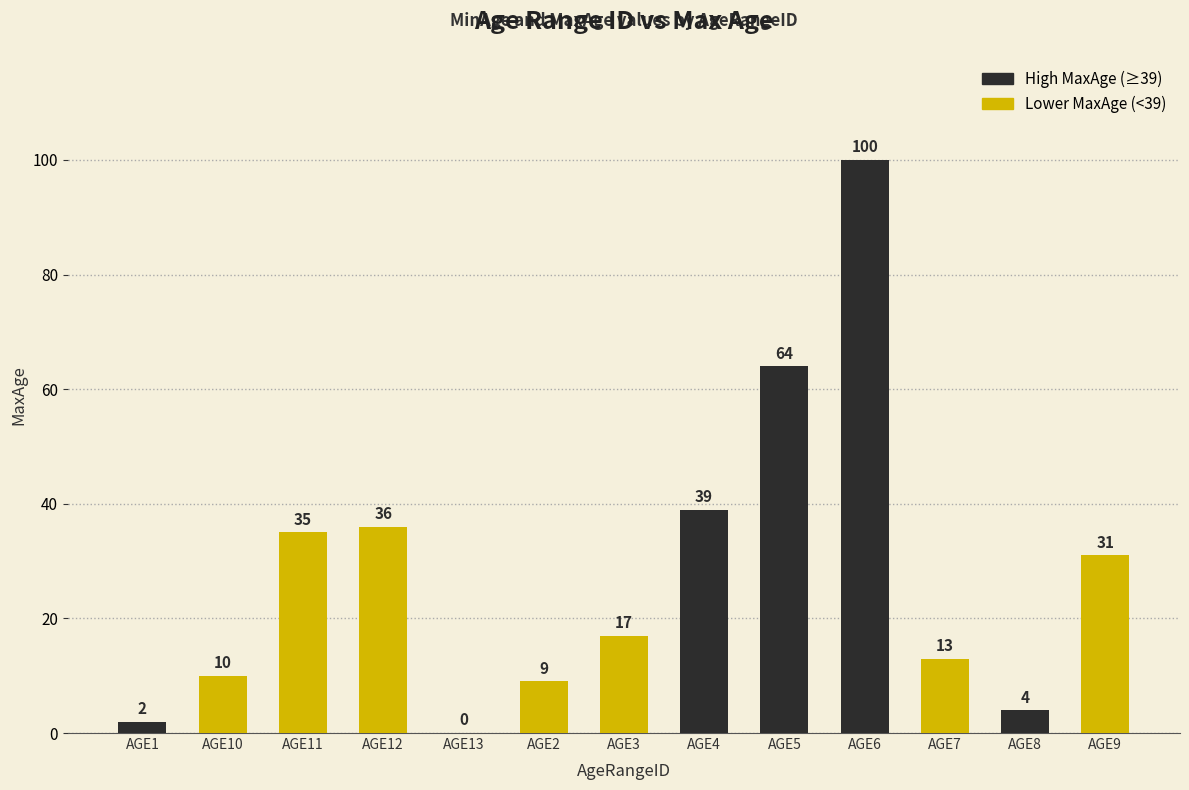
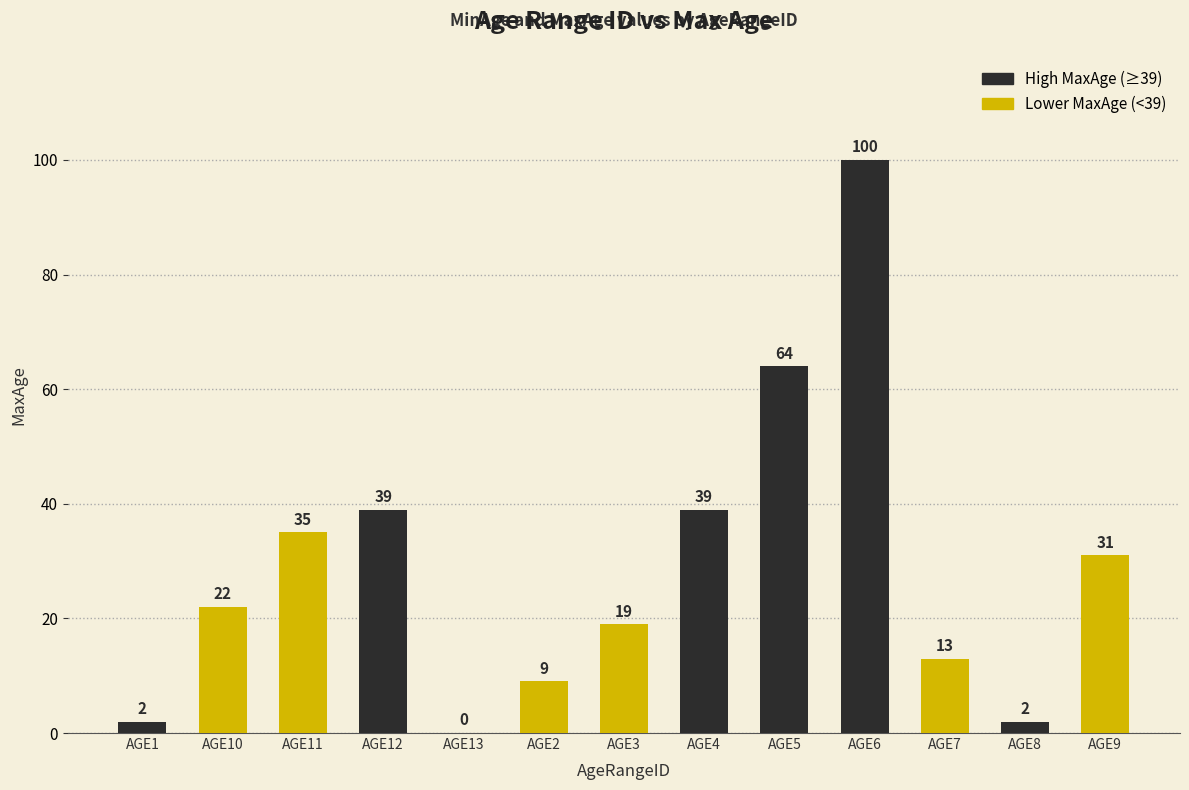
AGE10: 10 -> 22
AGE12: 36 -> 39
AGE3: 17 -> 19
AGE8: 4 -> 2
